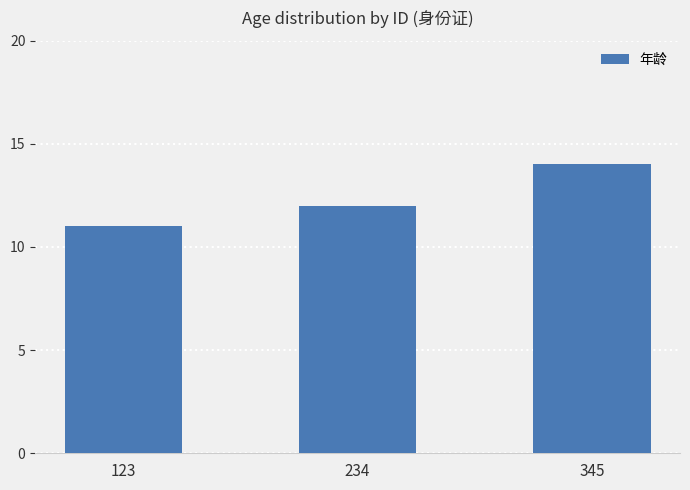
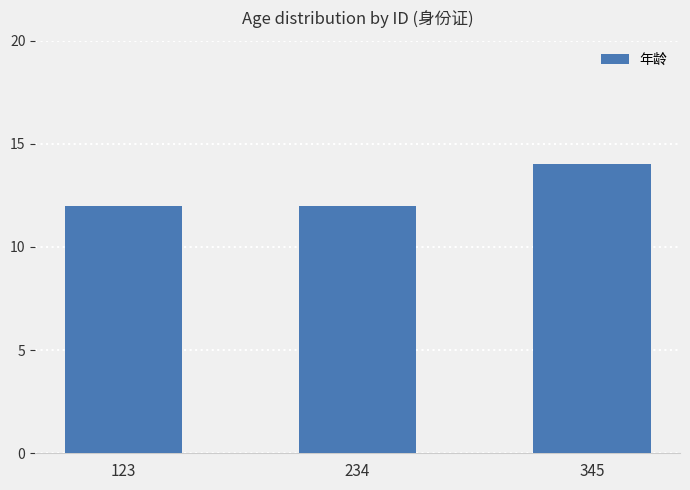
123: 11 -> 12
